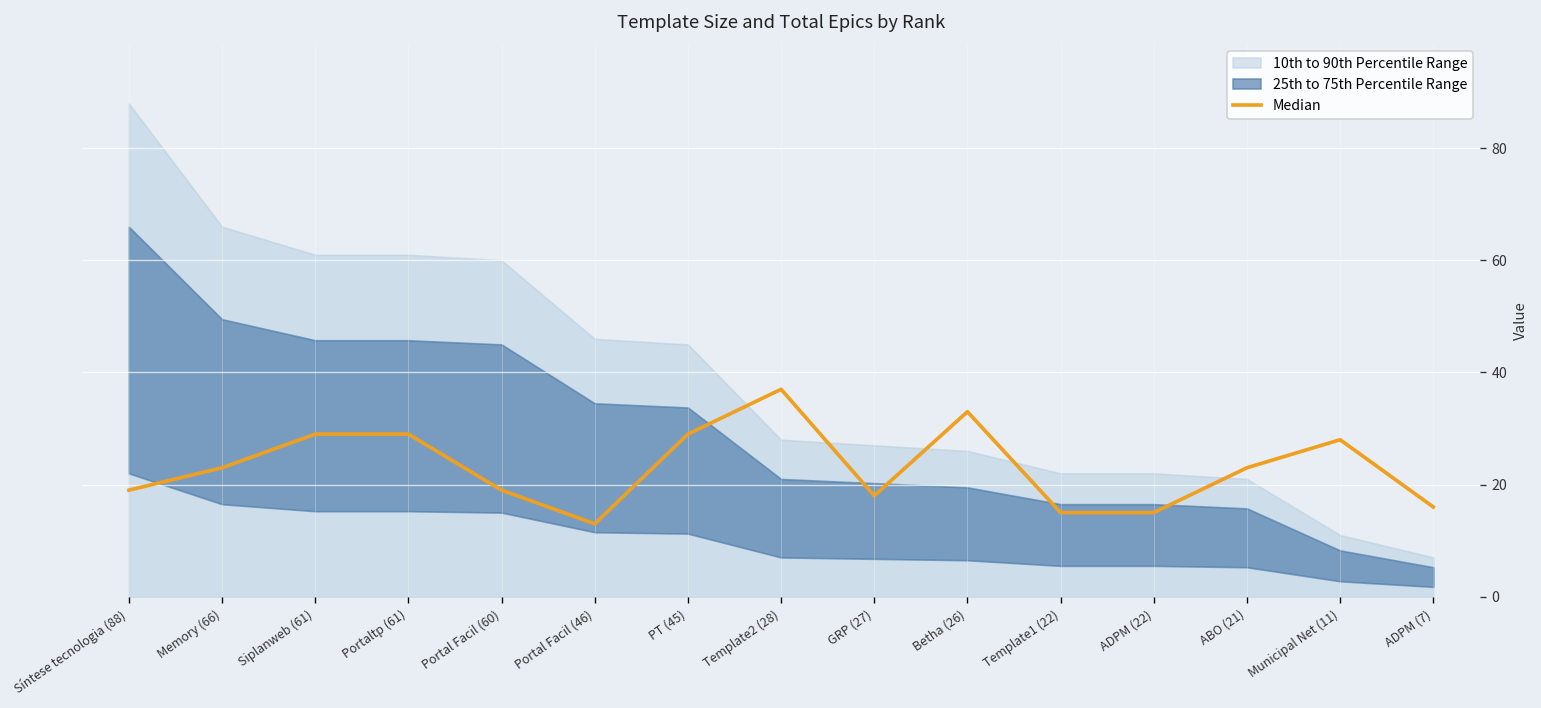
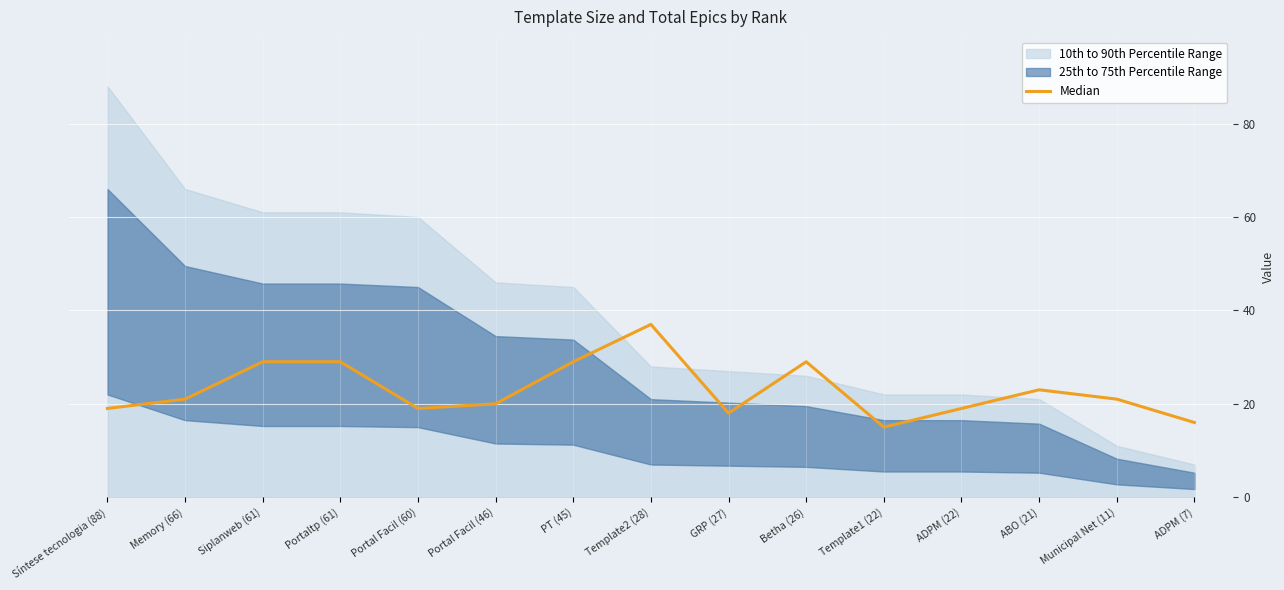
Median, Memory (66): 23 -> 21
Median, Portal Facil (46): 13 -> 20
Median, Betha (26): 33 -> 29
Median, ADPM (22): 15 -> 19
Median, Municipal Net (11): 28 -> 21
